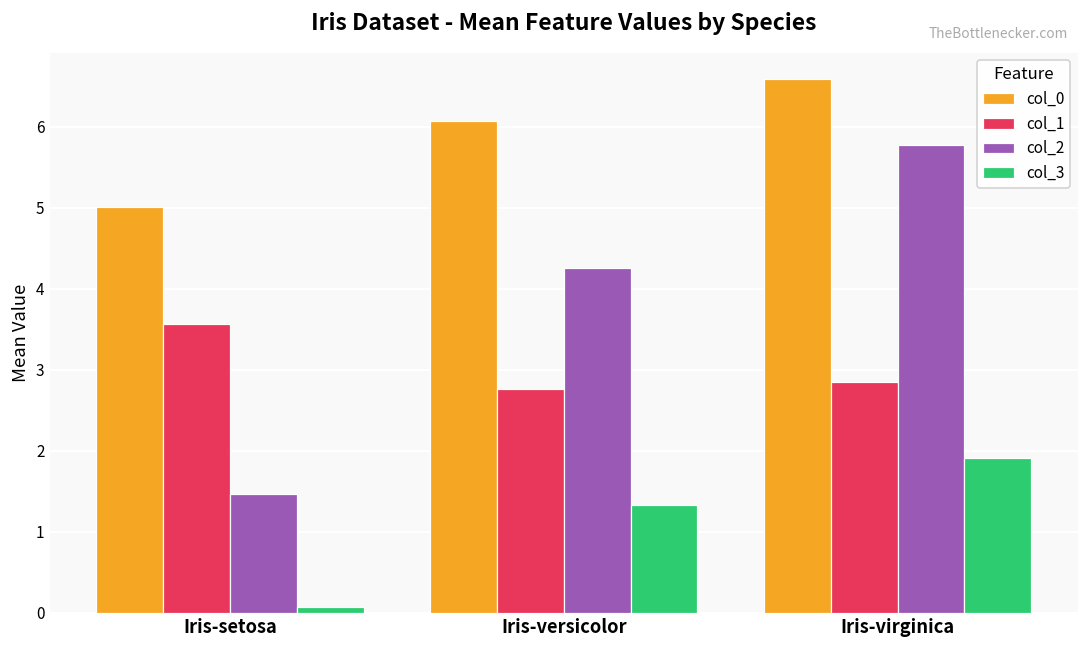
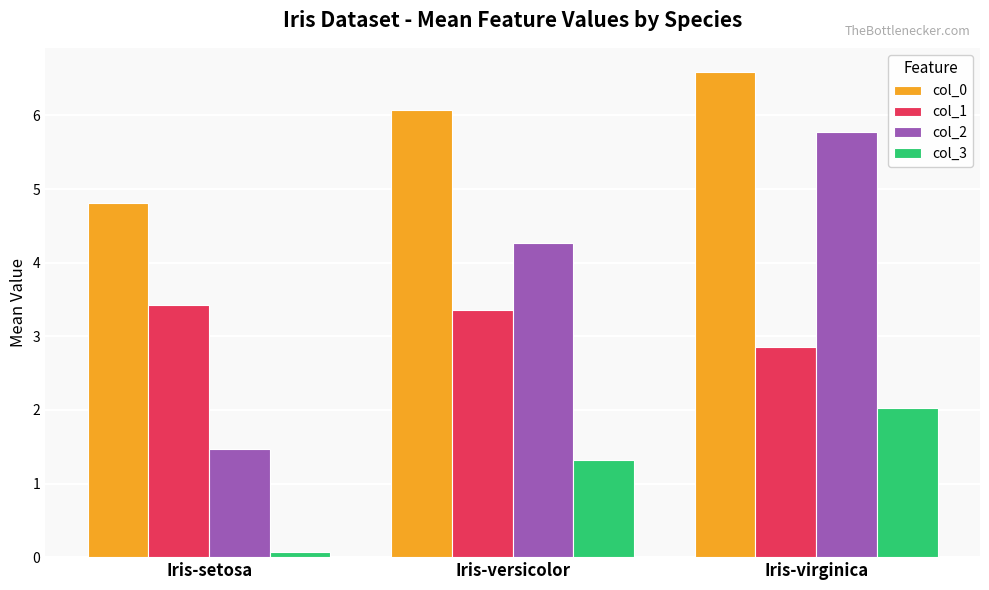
col_0, Iris-setosa: 5.0 -> 4.8
col_1, Iris-setosa: 3.6 -> 3.4
col_1, Iris-versicolor: 2.8 -> 3.4
col_3, Iris-virginica: 1.9 -> 2.0
